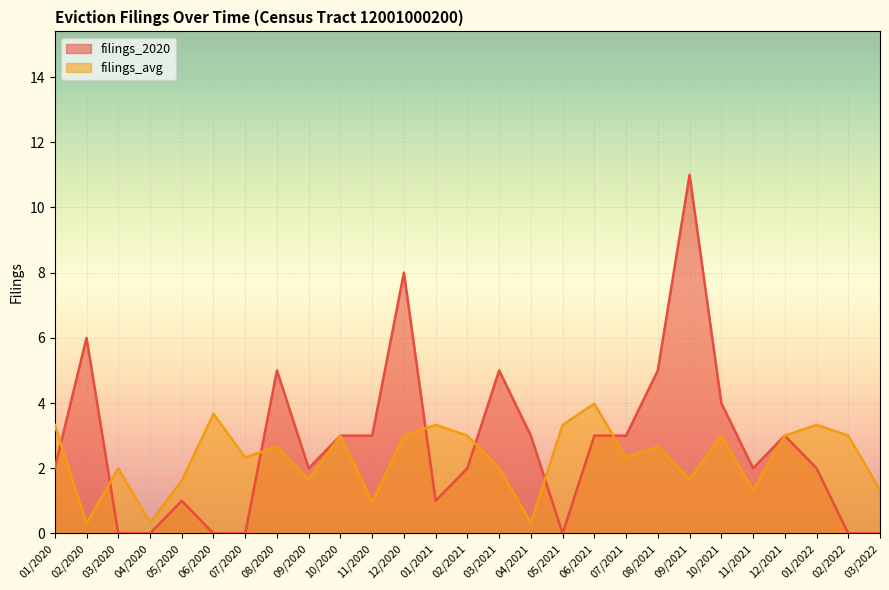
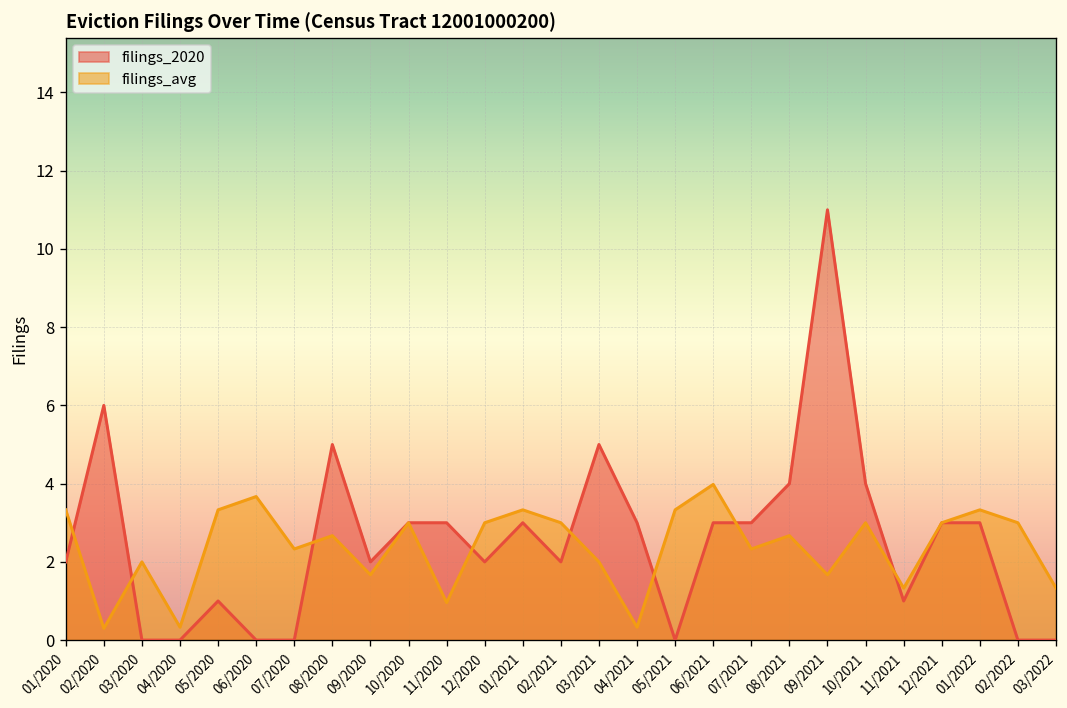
filings_avg, 05/2020: 1.6 -> 3.3
filings_2020, 12/2020: 8 -> 2
filings_2020, 01/2021: 1 -> 3
filings_2020, 08/2021: 5 -> 4
filings_2020, 11/2021: 2 -> 1
filings_2020, 01/2022: 2 -> 3
